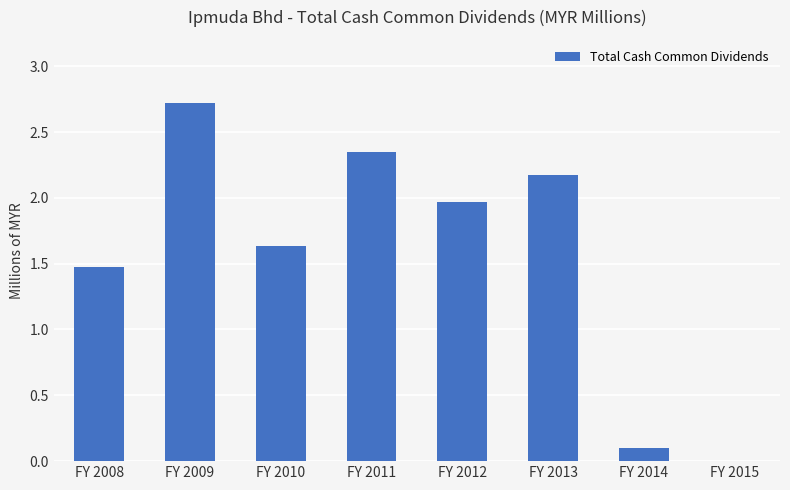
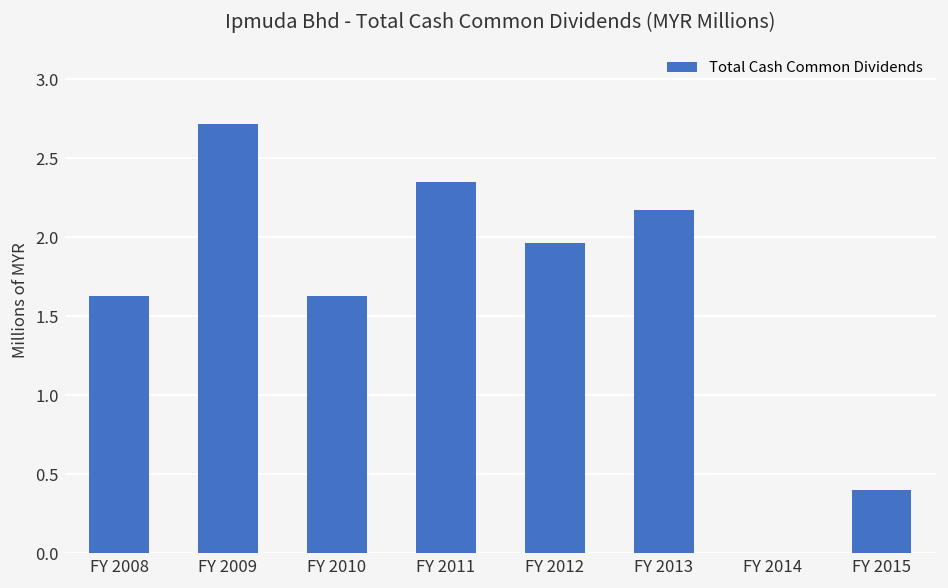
FY 2008: 1.47 -> 1.63
FY 2014: 0.1 -> 0.0
FY 2015: 0.0 -> 0.4
